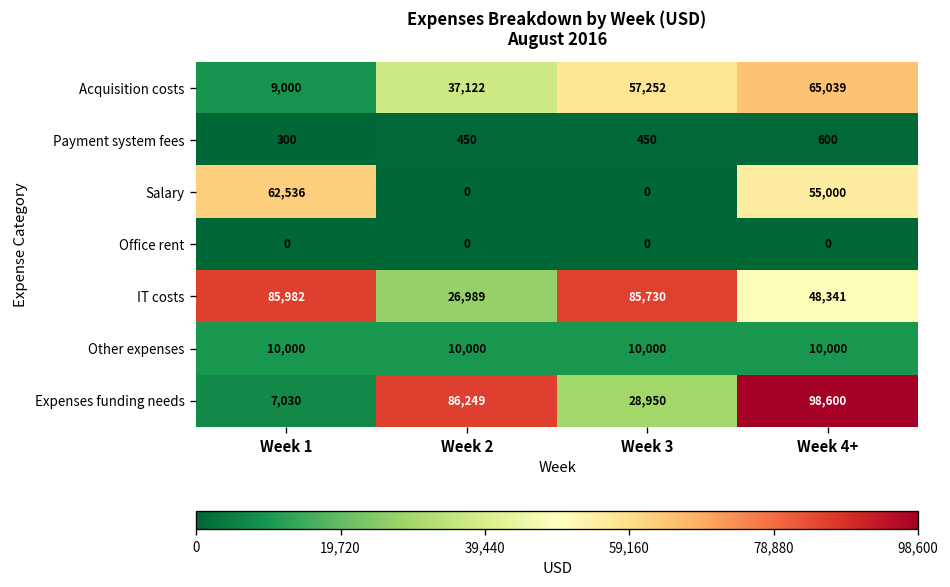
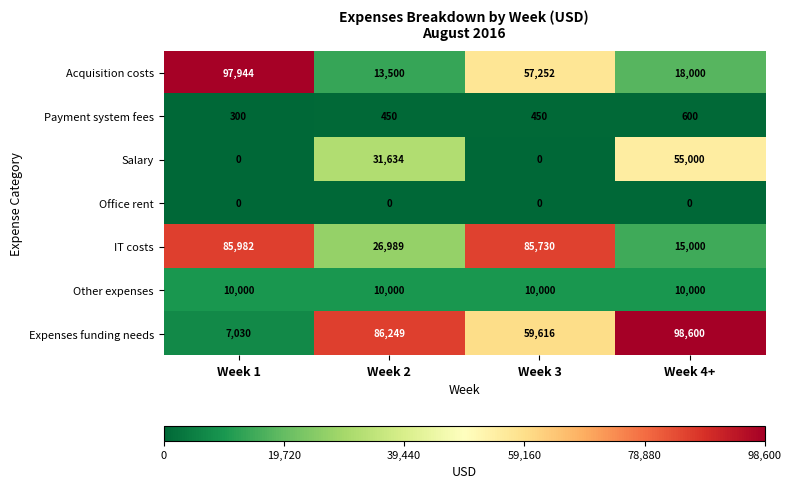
Acquisition costs, Week 1: 9,000 -> 97,944
Acquisition costs, Week 2: 37,122 -> 13,500
Acquisition costs, Week 4+: 65,039 -> 18,000
Salary, Week 1: 62,536 -> 0
Salary, Week 2: 0 -> 31,634
IT costs, Week 4+: 48,341 -> 15,000
Expenses funding needs, Week 3: 28,950 -> 59,616
